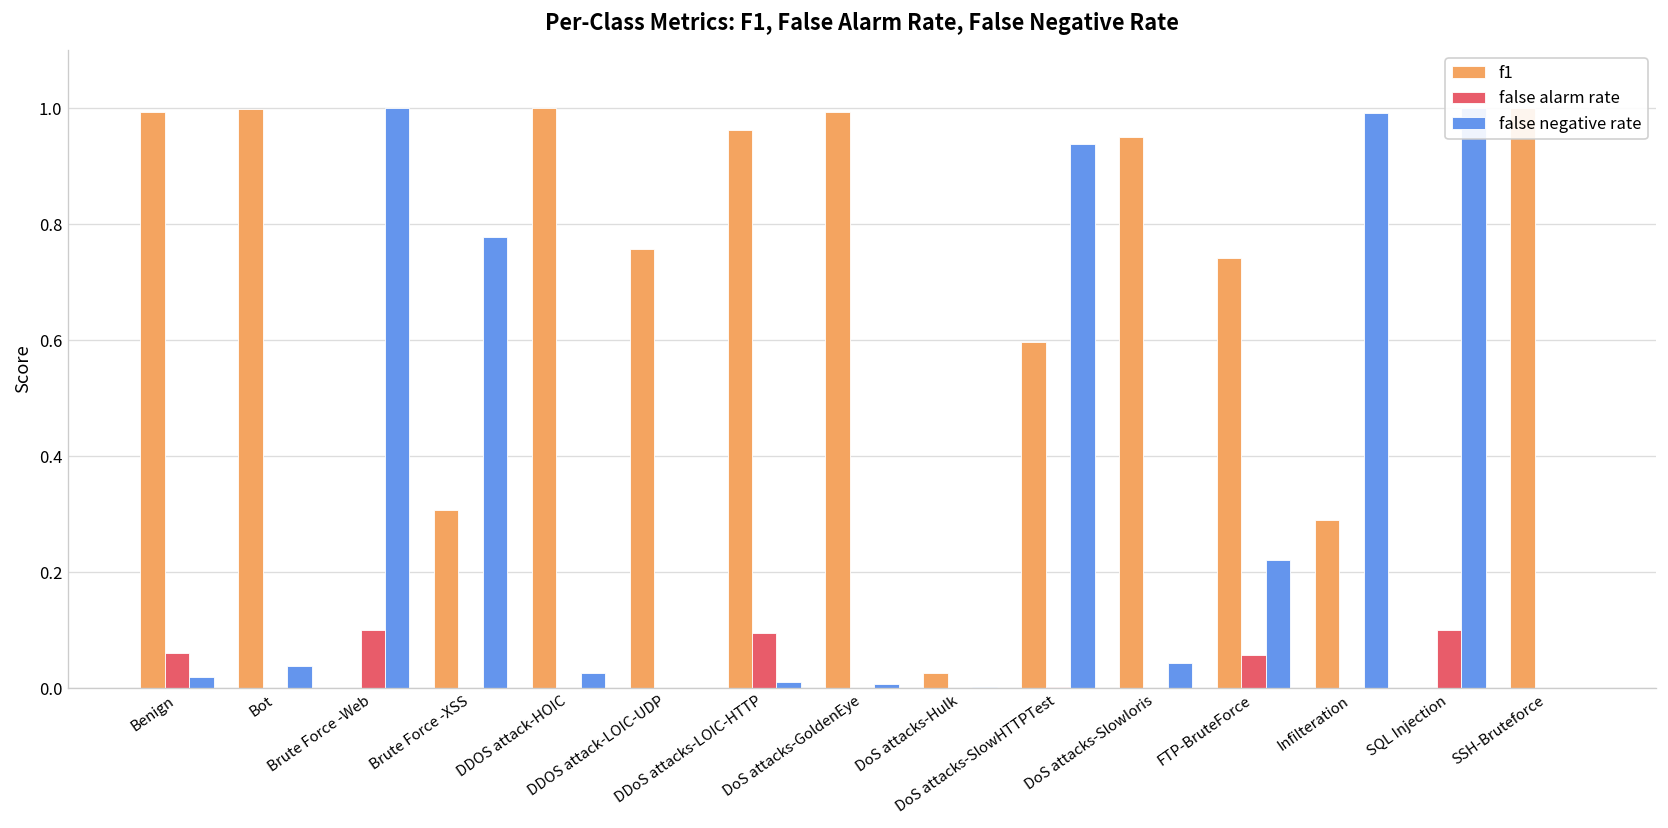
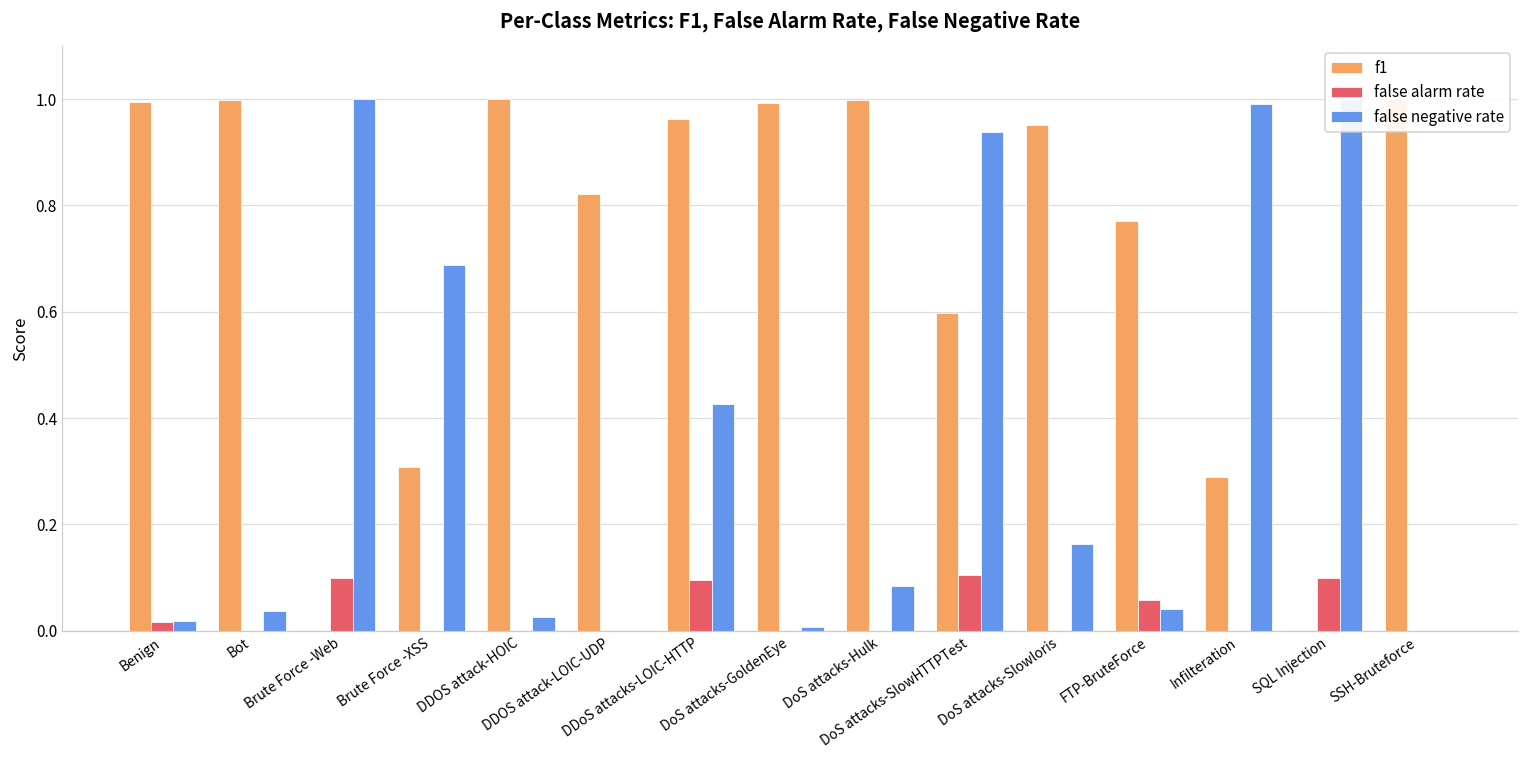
false alarm rate, Benign: 0.06 -> 0.02
false negative rate, Brute Force -XSS: 0.78 -> 0.69
f1, DDOS attack-LOIC-UDP: 0.76 -> 0.82
false negative rate, DDoS attacks-LOIC-HTTP: 0.01 -> 0.43
f1, DoS attacks-Hulk: 0.03 -> 1.00
false negative rate, DoS attacks-Hulk: 0.00 -> 0.08
false alarm rate, DoS attacks-SlowHTTPTest: 0.00 -> 0.10
false negative rate, DoS attacks-Slowloris: 0.04 -> 0.16
f1, FTP-BruteForce: 0.74 -> 0.77
false negative rate, FTP-BruteForce: 0.22 -> 0.04
